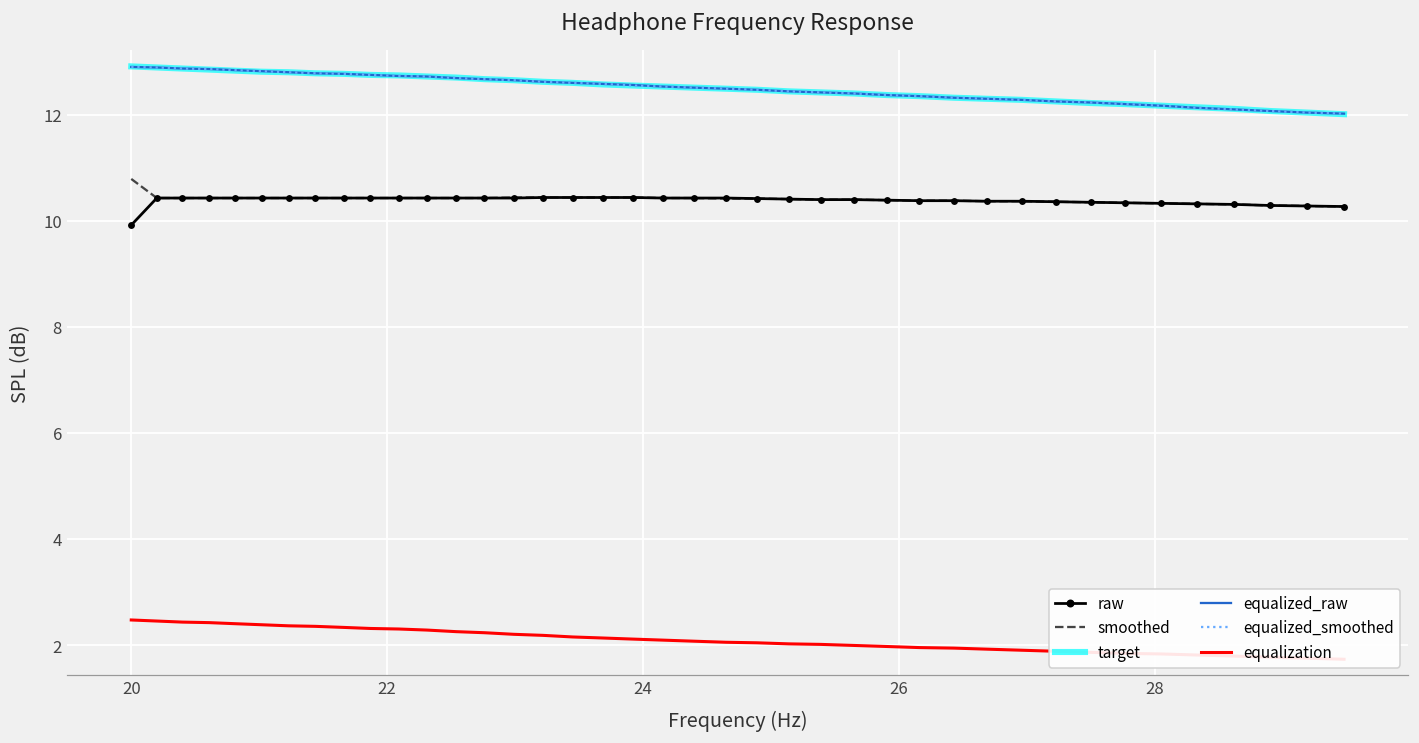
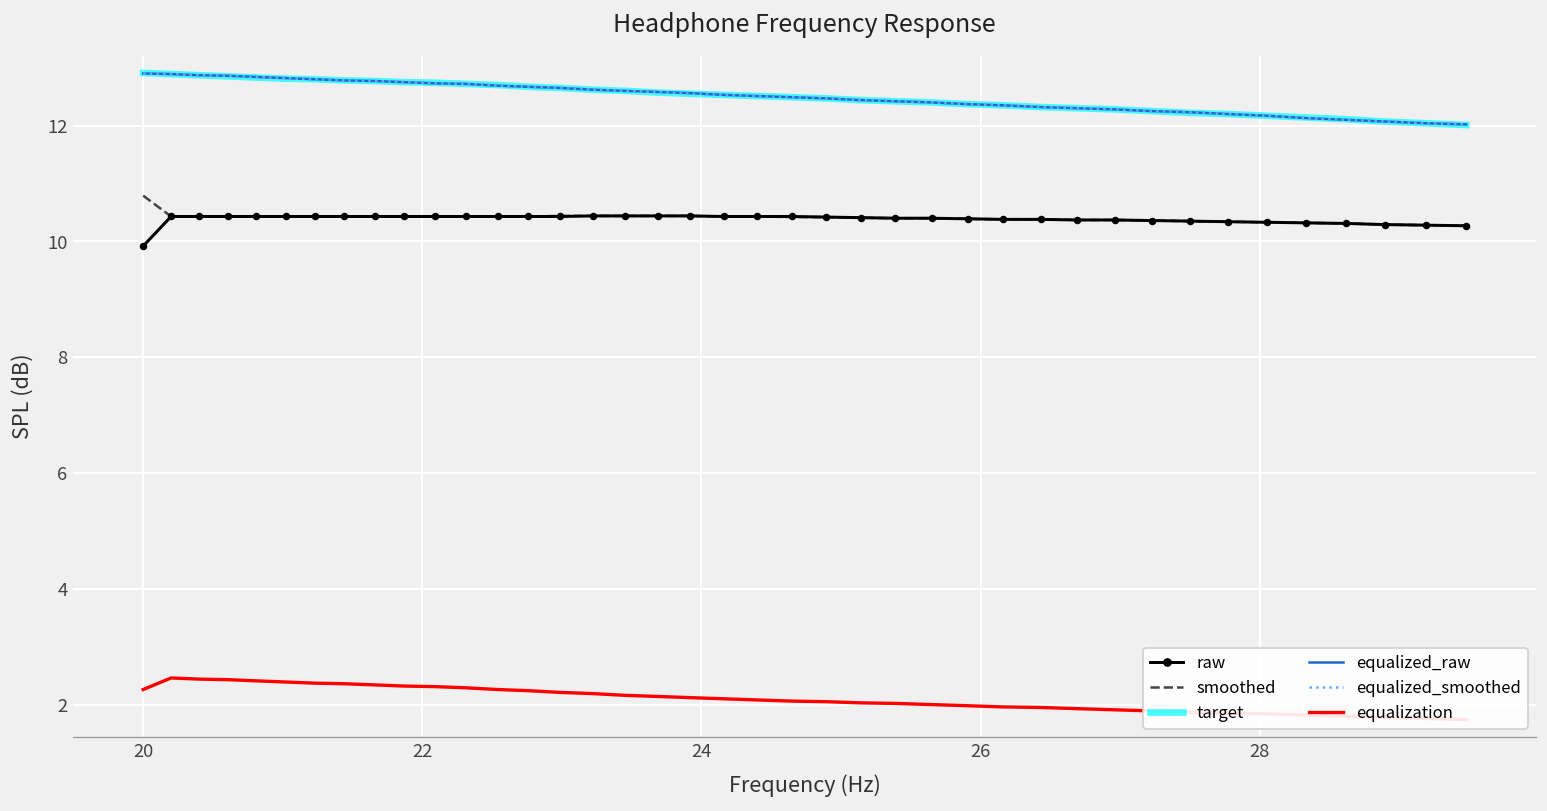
equalization, 20: 2.5 -> 2.3
